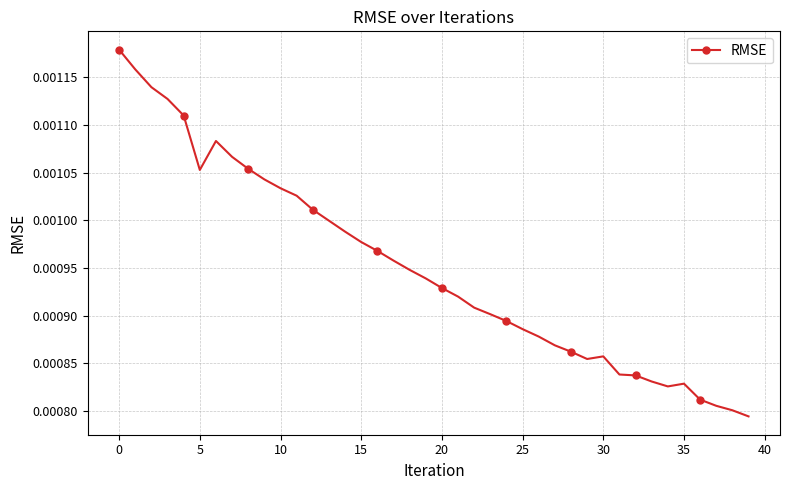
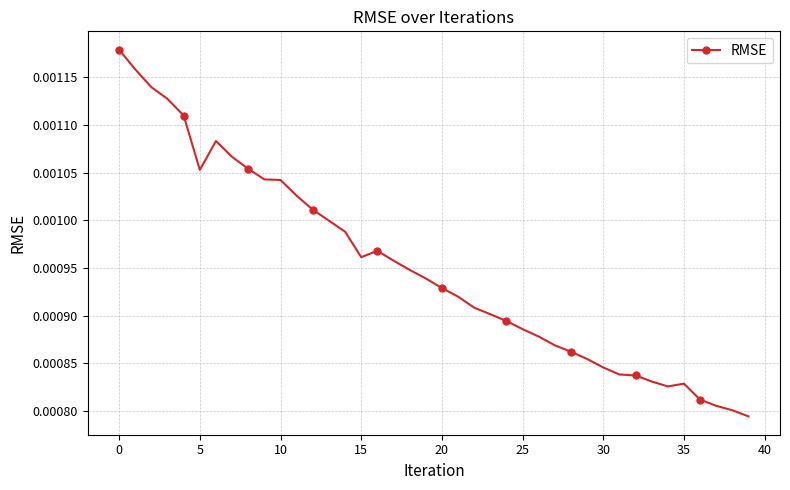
10: 0.00103 -> 0.00104
15: 0.00098 -> 0.00096
30: 0.00086 -> 0.00085
